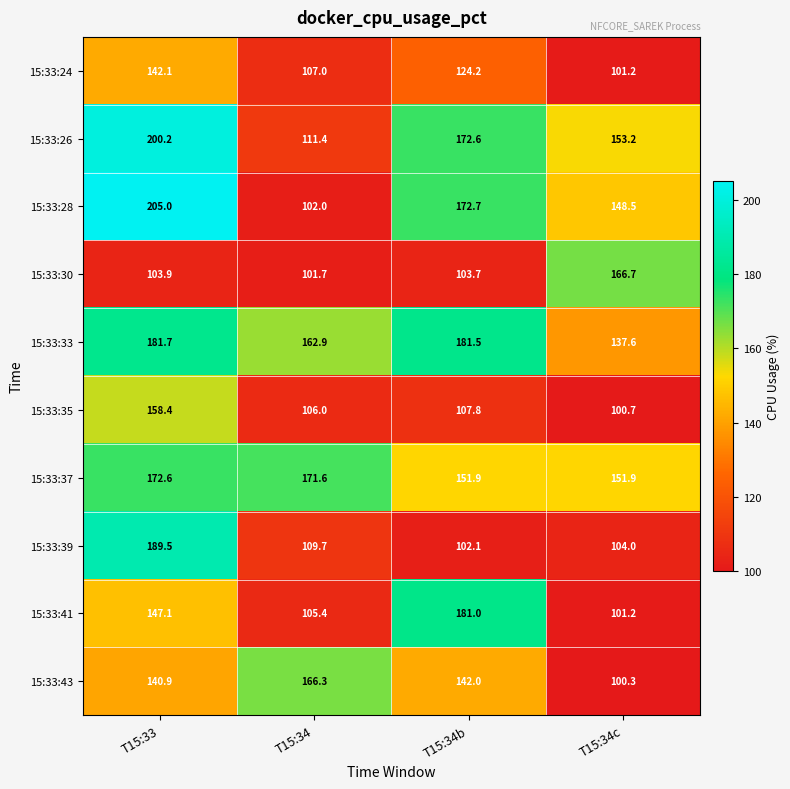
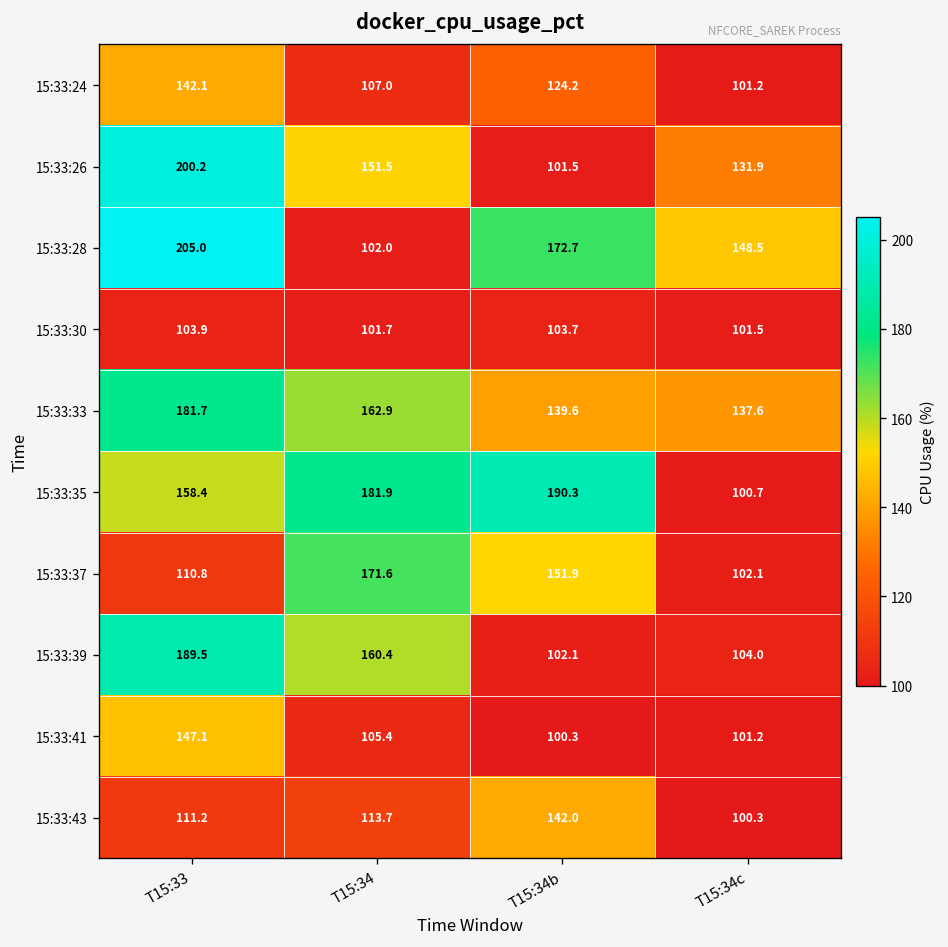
15:33:26, T15:34: 111.4 -> 151.5
15:33:26, T15:34b: 172.6 -> 101.5
15:33:26, T15:34c: 153.2 -> 131.9
15:33:30, T15:34c: 166.7 -> 101.5
15:33:33, T15:34b: 181.5 -> 139.6
15:33:35, T15:34: 106.0 -> 181.9
15:33:35, T15:34b: 107.8 -> 190.3
15:33:37, T15:33: 172.6 -> 110.8
15:33:37, T15:34c: 151.9 -> 102.1
15:33:39, T15:34: 109.7 -> 160.4
15:33:41, T15:34b: 181.0 -> 100.3
15:33:43, T15:33: 140.9 -> 111.2
15:33:43, T15:34: 166.3 -> 113.7
